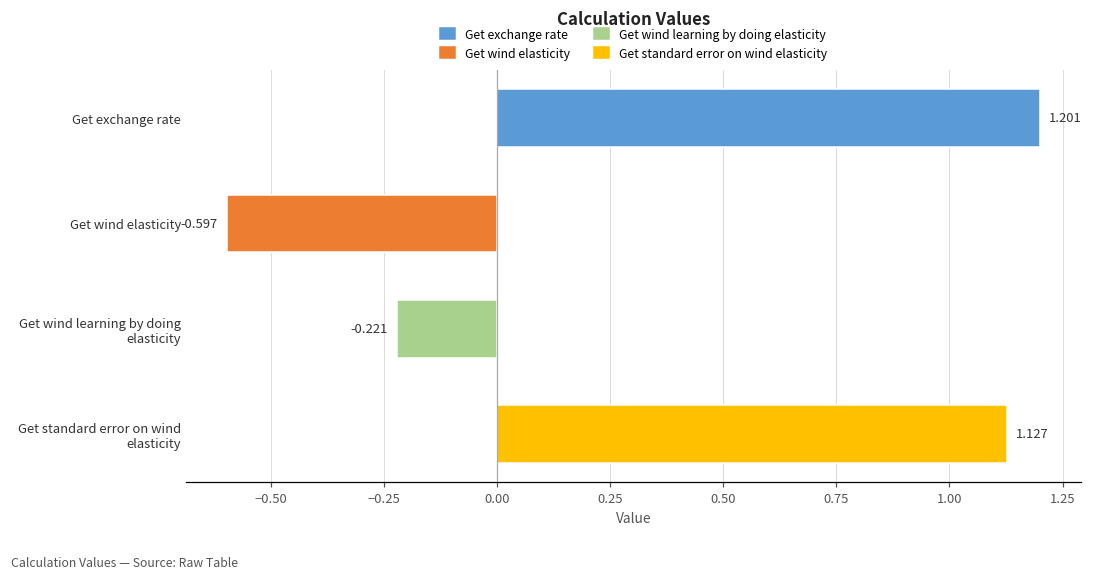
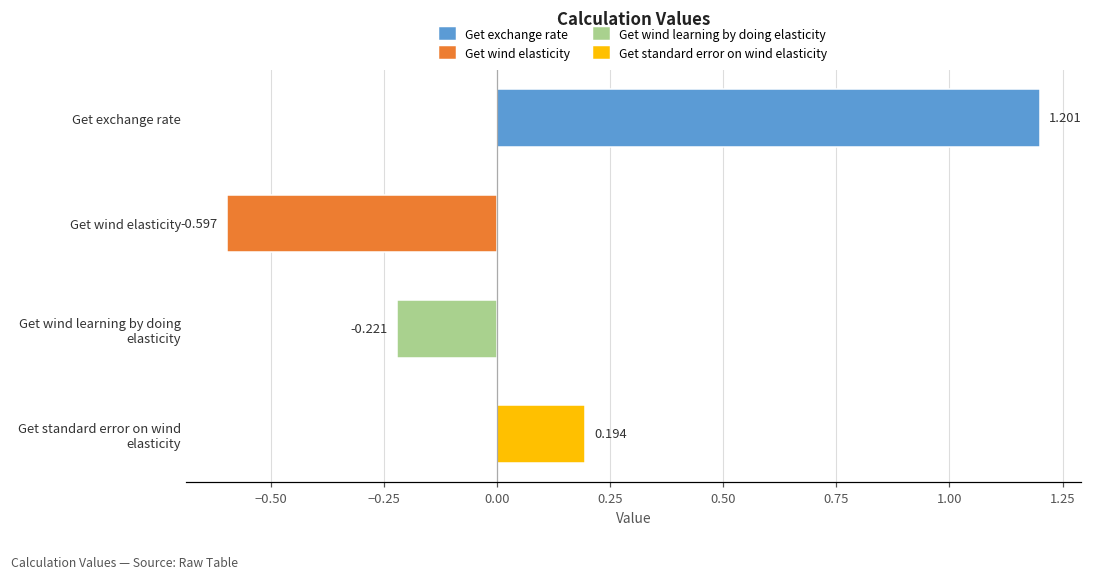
Get standard error on wind elasticity: 1.127 -> 0.194
